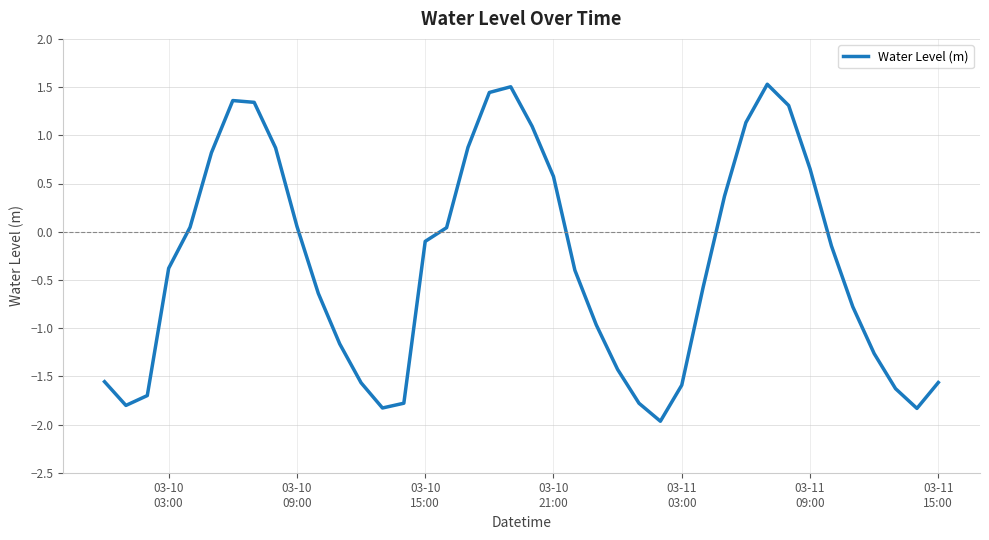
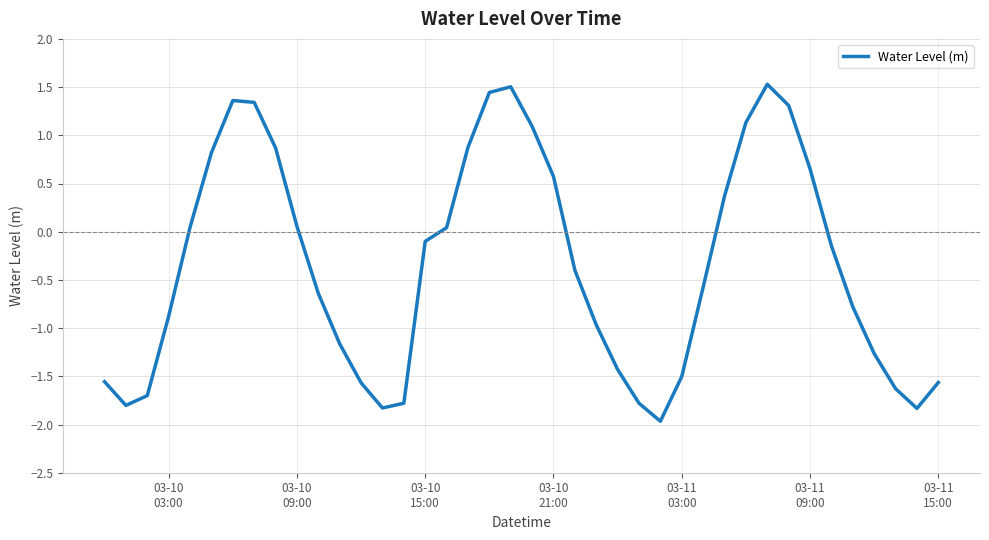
03-10 03:00: -0.4 -> -0.9
03-11 03:00: -1.6 -> -1.5
